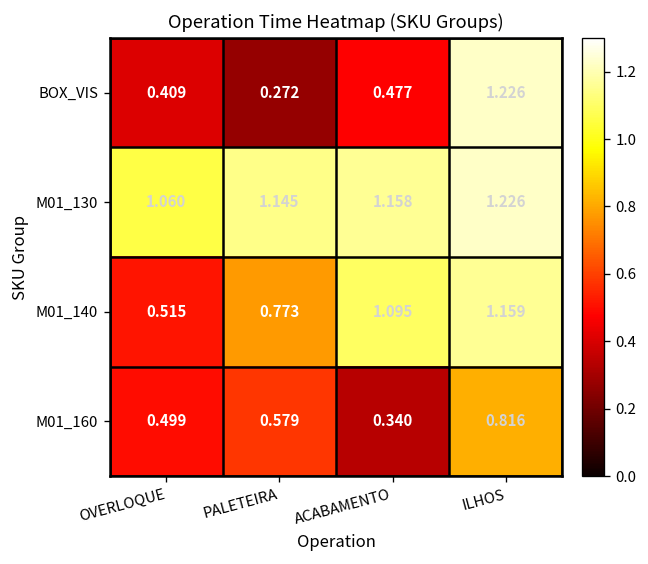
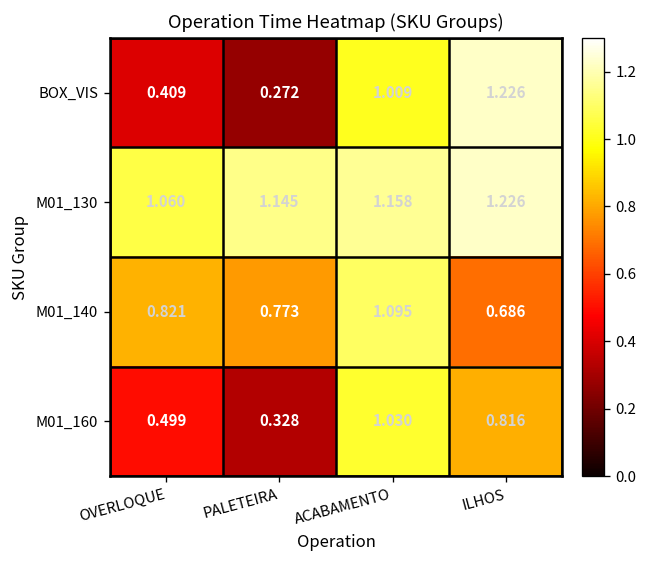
BOX_VIS, ACABAMENTO: 0.477 -> 1.009
M01_140, OVERLOQUE: 0.515 -> 0.821
M01_140, ILHOS: 1.159 -> 0.686
M01_160, PALETEIRA: 0.579 -> 0.328
M01_160, ACABAMENTO: 0.340 -> 1.030
